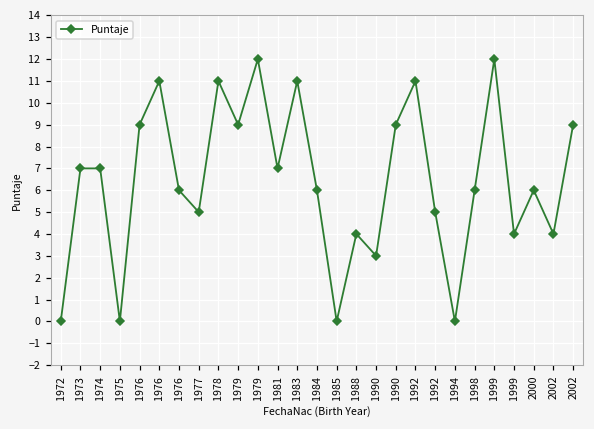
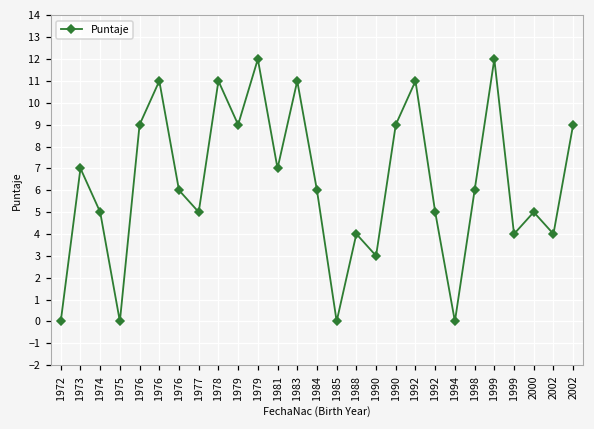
1974: 7 -> 5
2000: 6 -> 5
